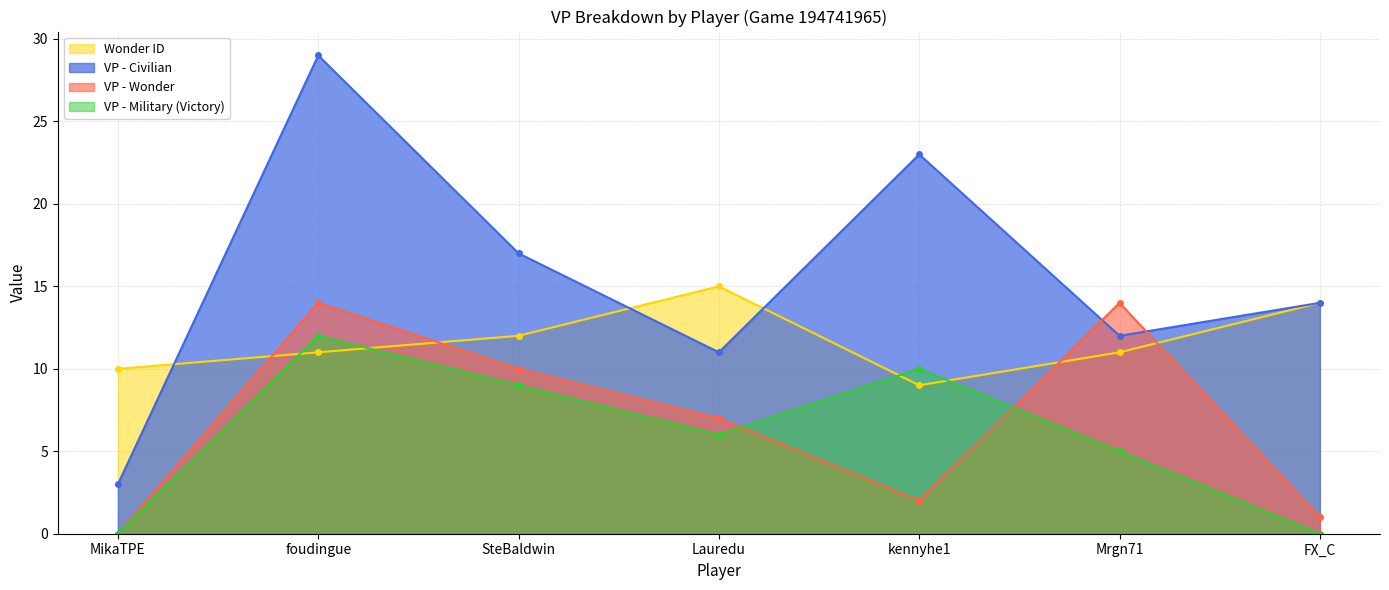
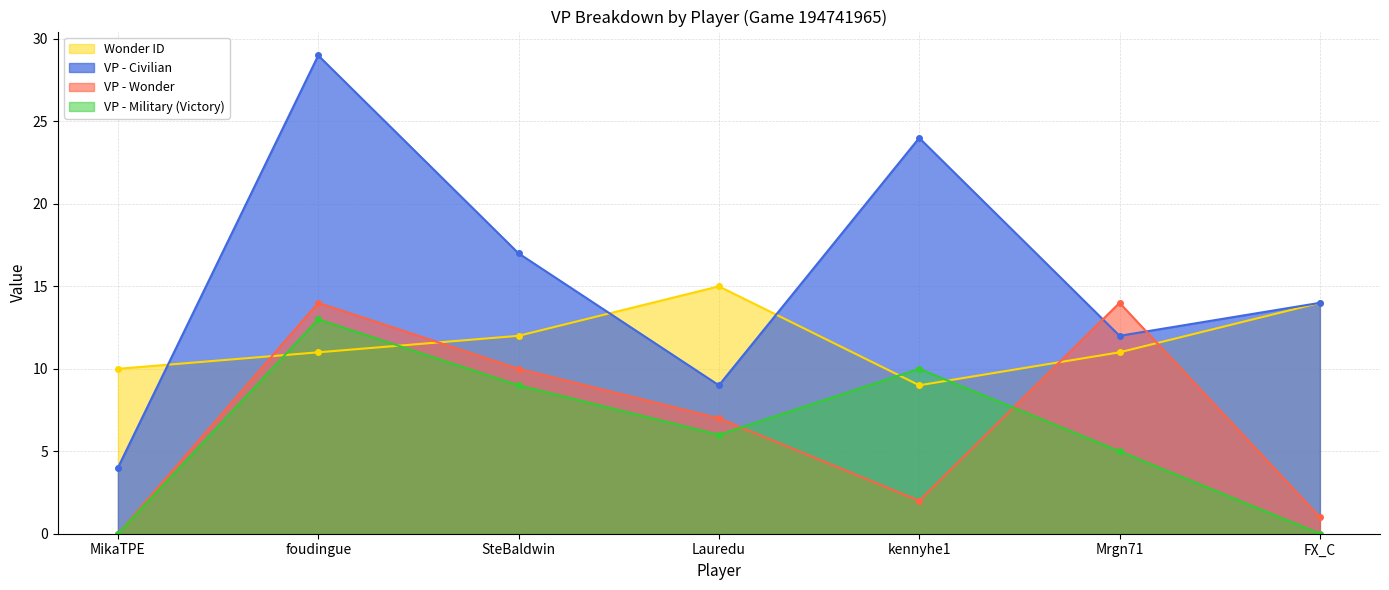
VP - Civilian, MikaTPE: 3 -> 4
VP - Military (Victory), foudingue: 12 -> 13
VP - Civilian, Lauredu: 11 -> 9
VP - Civilian, kennyhe1: 23 -> 24
